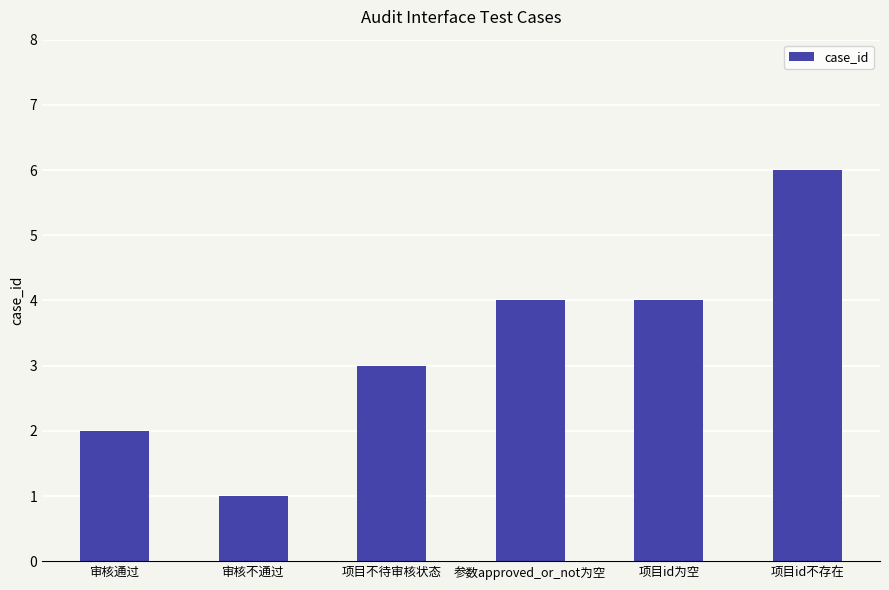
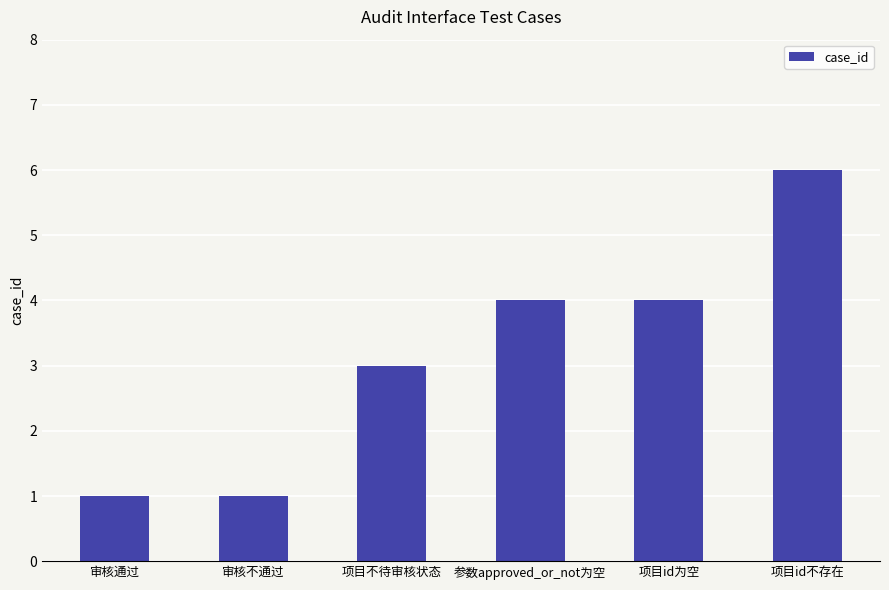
审核通过: 2 -> 1
